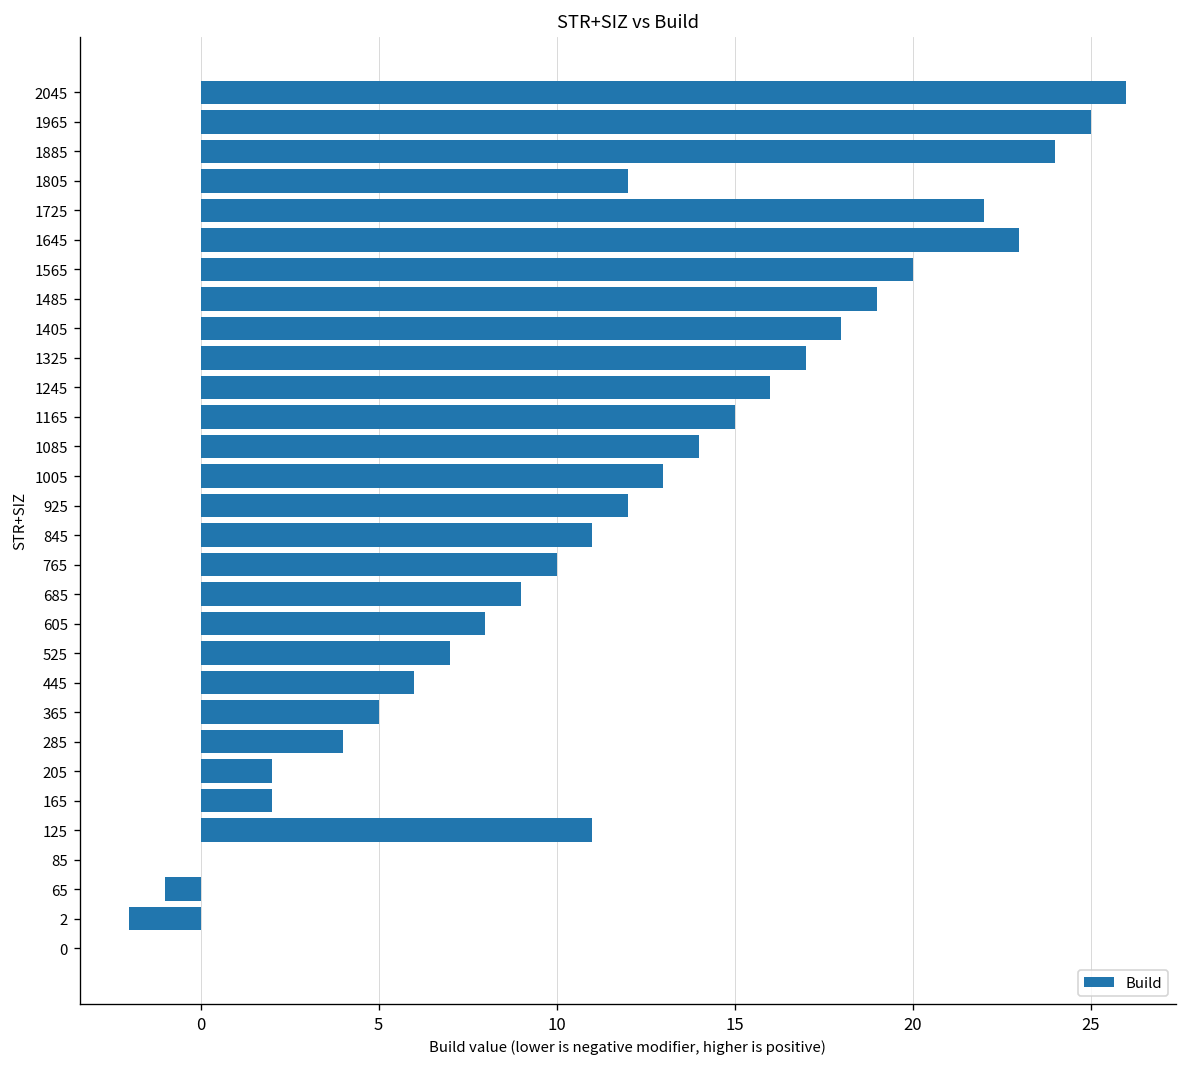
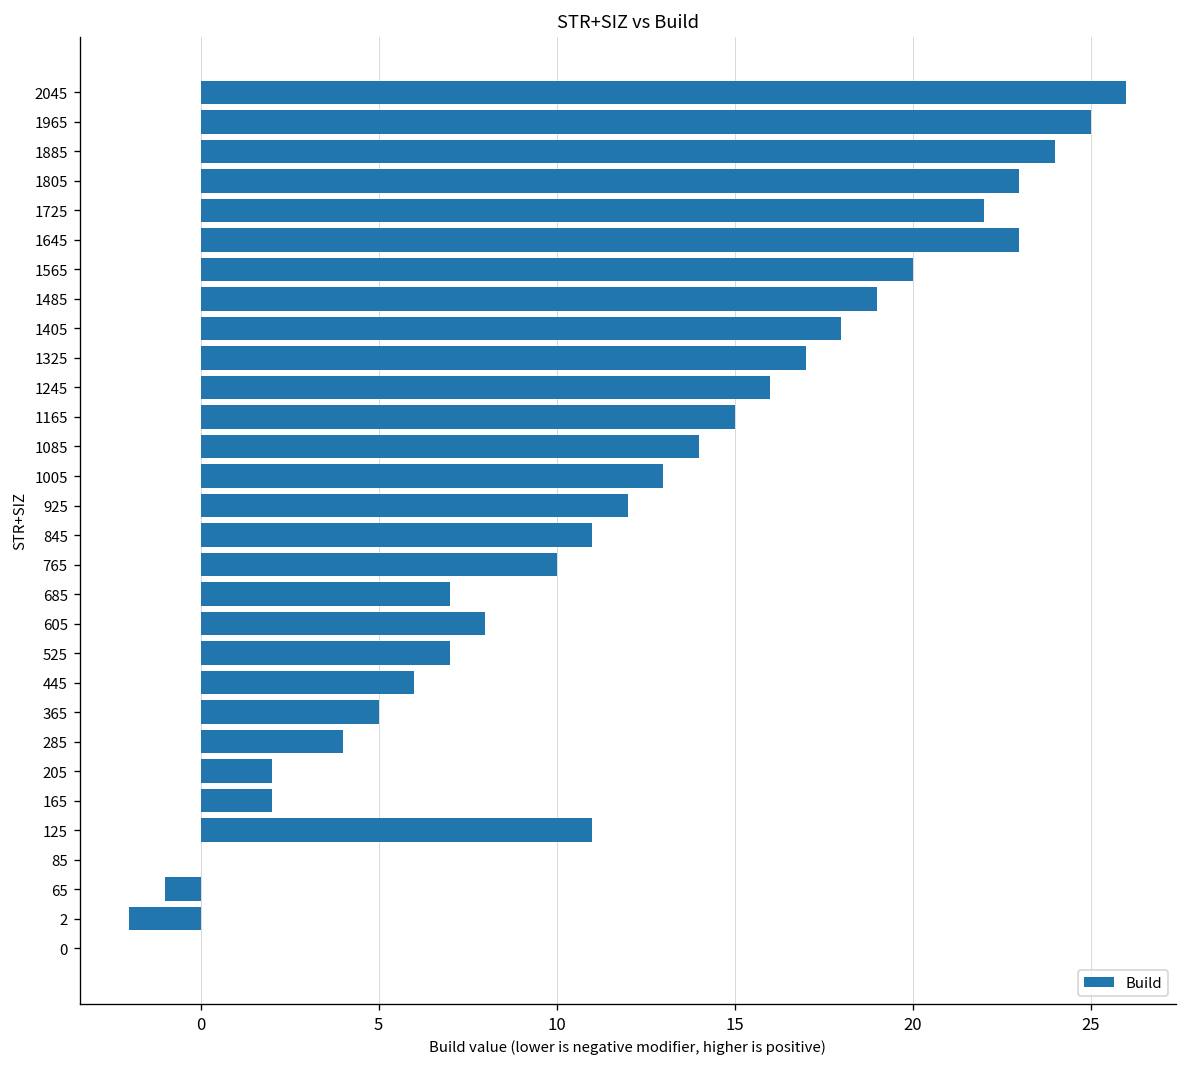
1805: 12 -> 23
685: 9 -> 7
